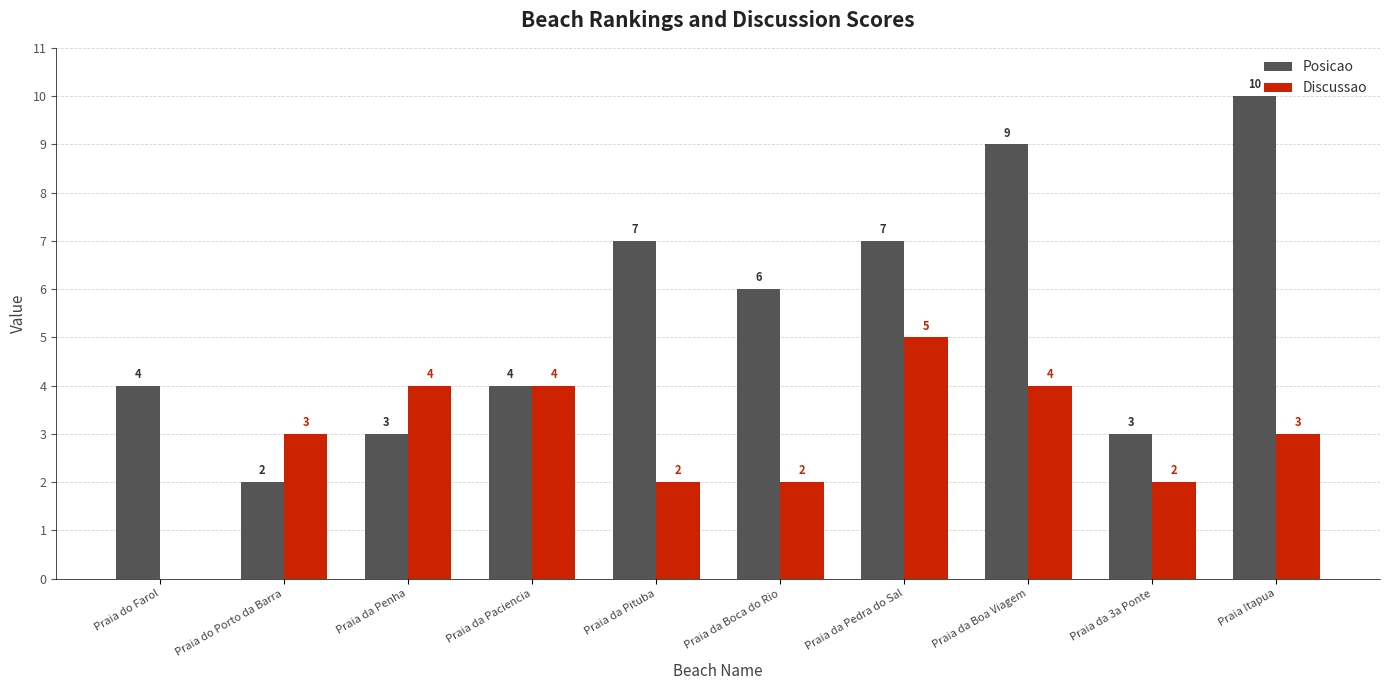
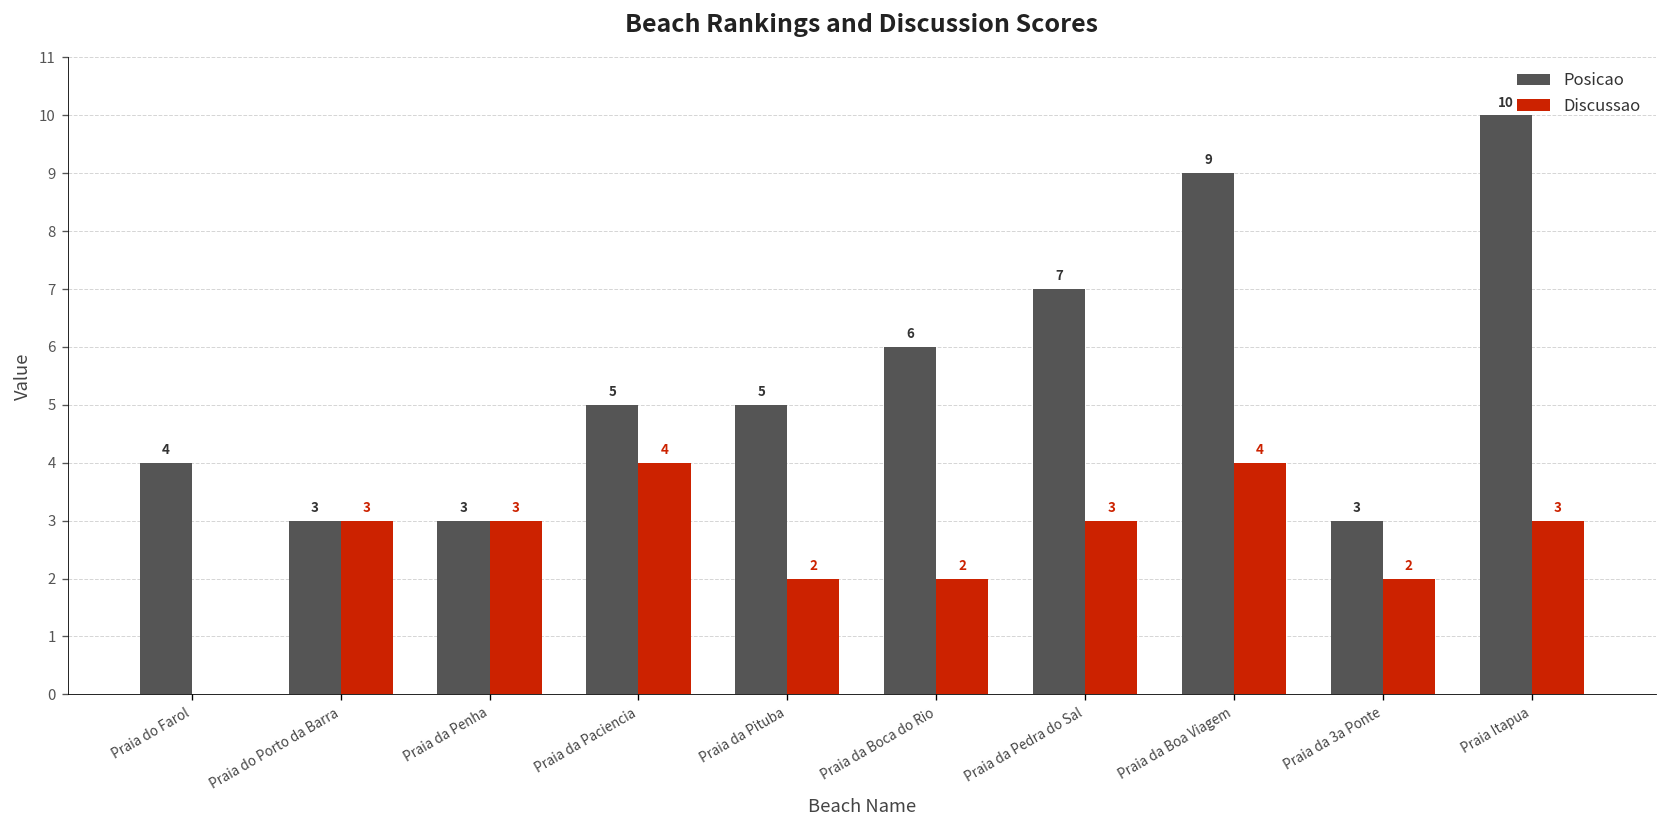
Posicao, Praia do Porto da Barra: 2 -> 3
Discussao, Praia da Penha: 4 -> 3
Posicao, Praia da Paciencia: 4 -> 5
Posicao, Praia da Pituba: 7 -> 5
Discussao, Praia da Pedra do Sal: 5 -> 3
